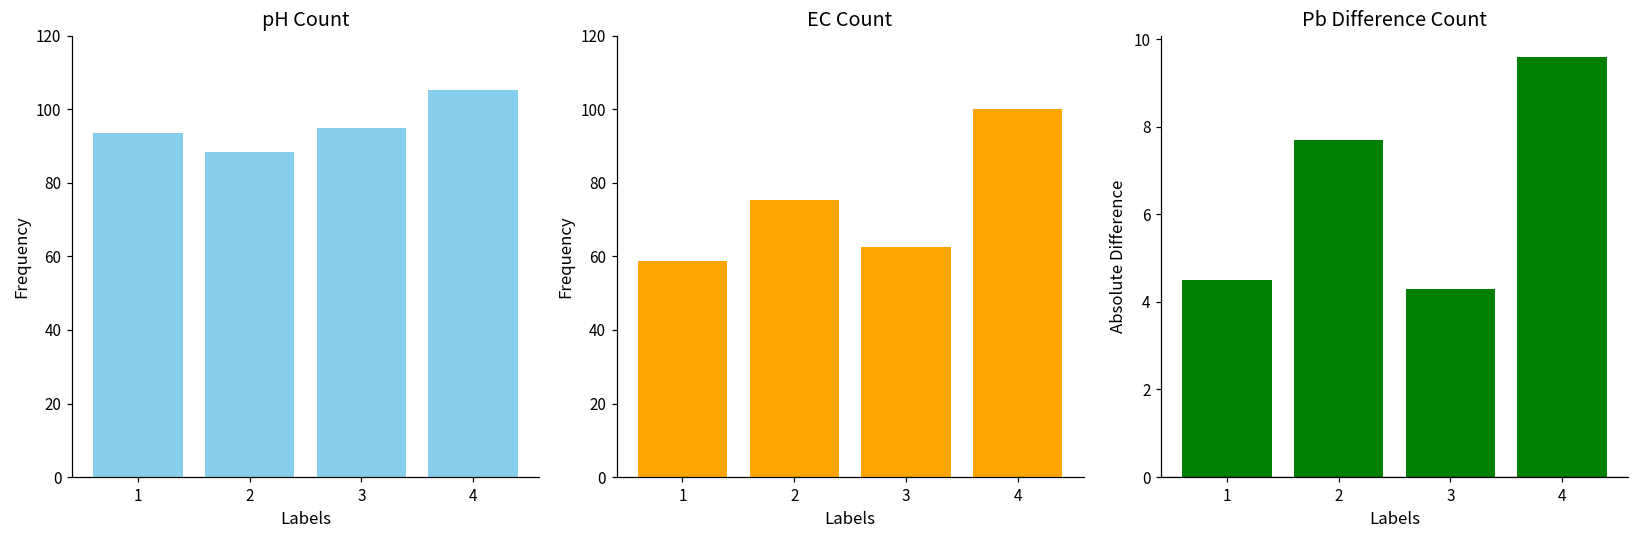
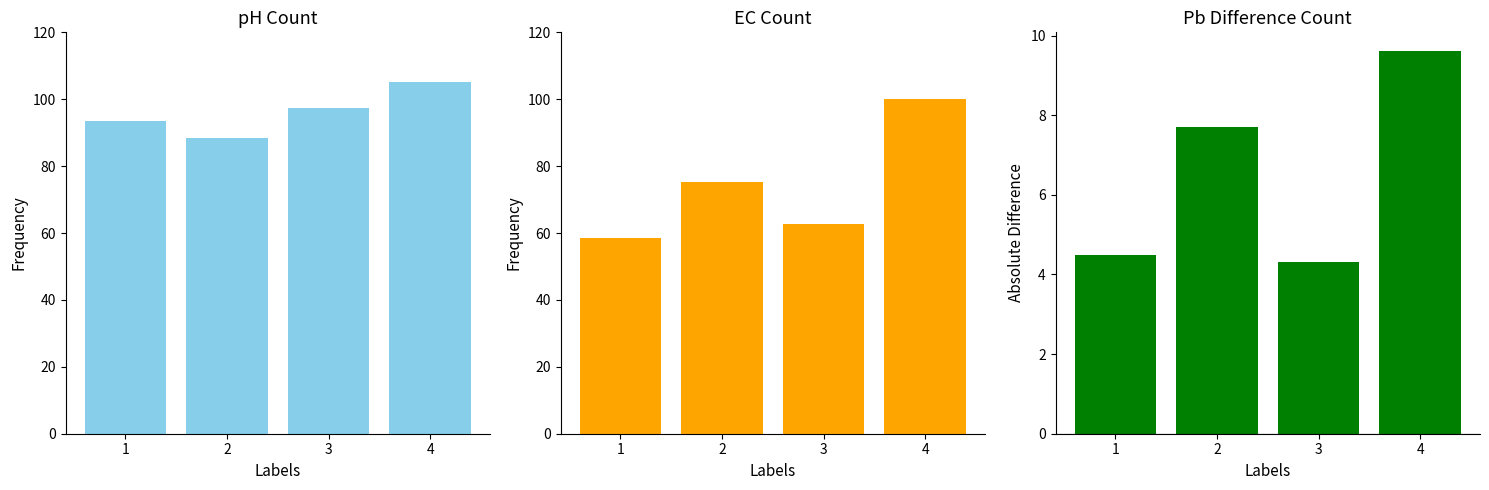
pH Count, 3: 95 -> 98
